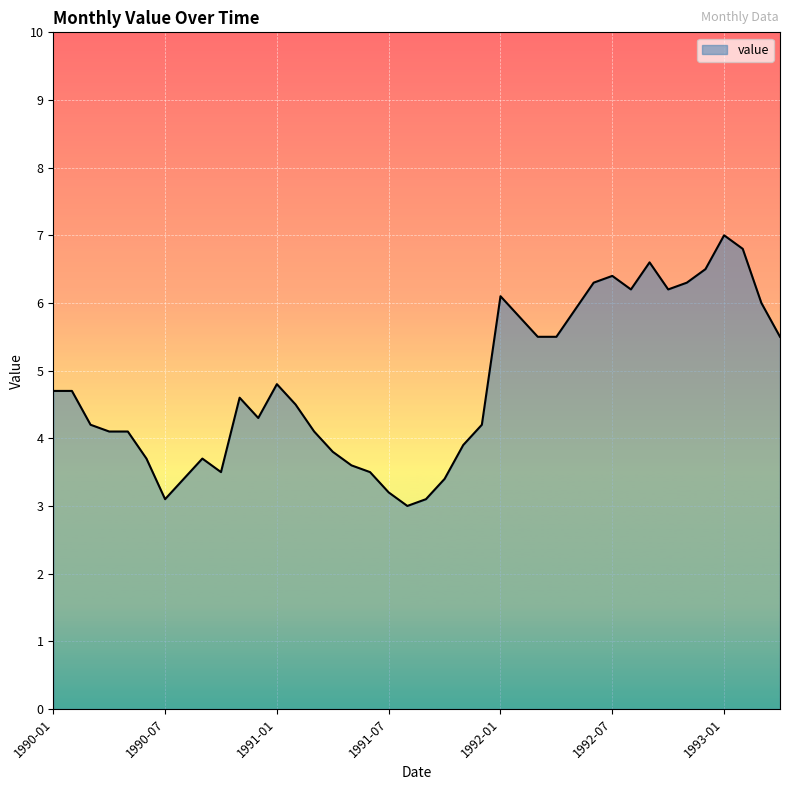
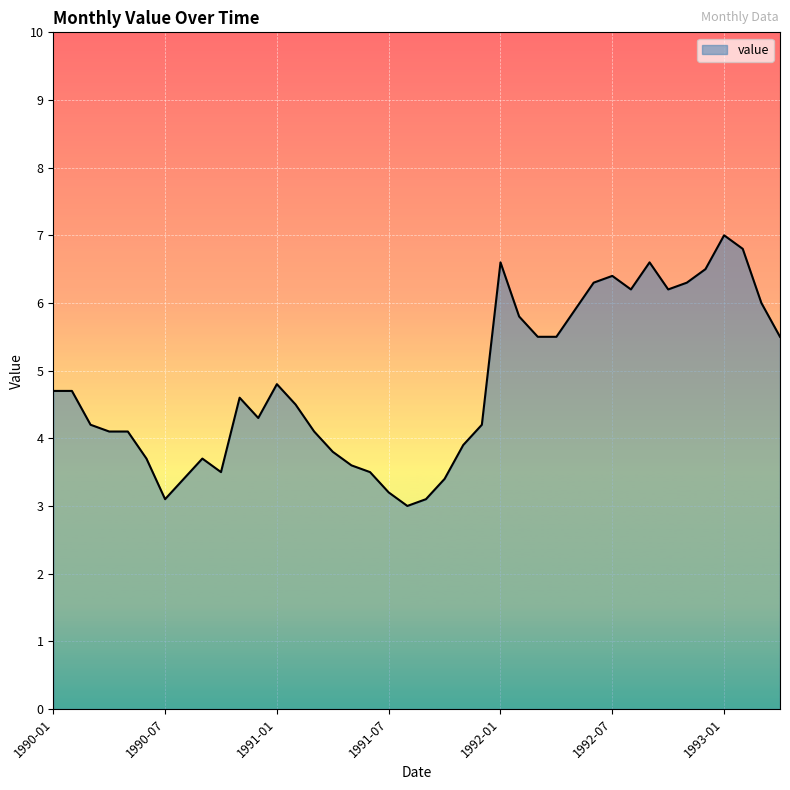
1992-01: 6.1 -> 6.6
